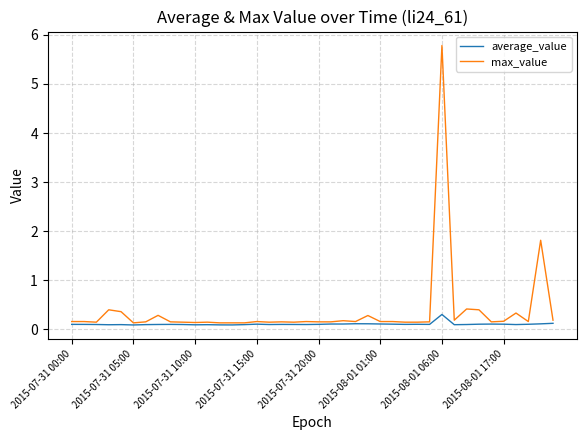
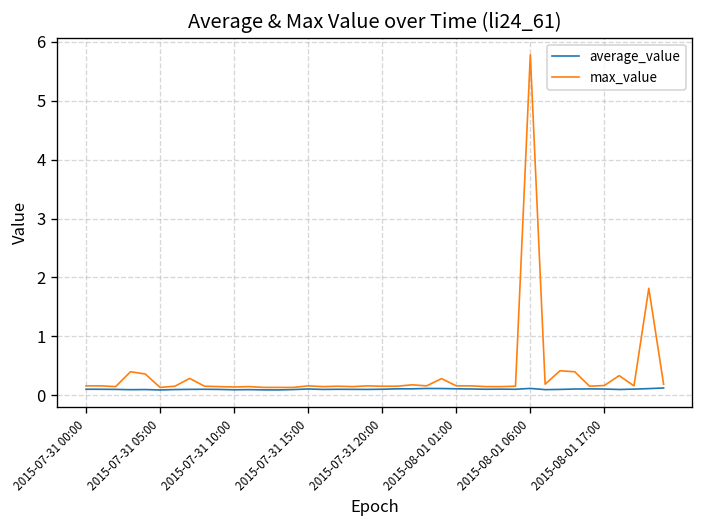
average_value, 2015-08-01 06:00: 0.3 -> 0.1
